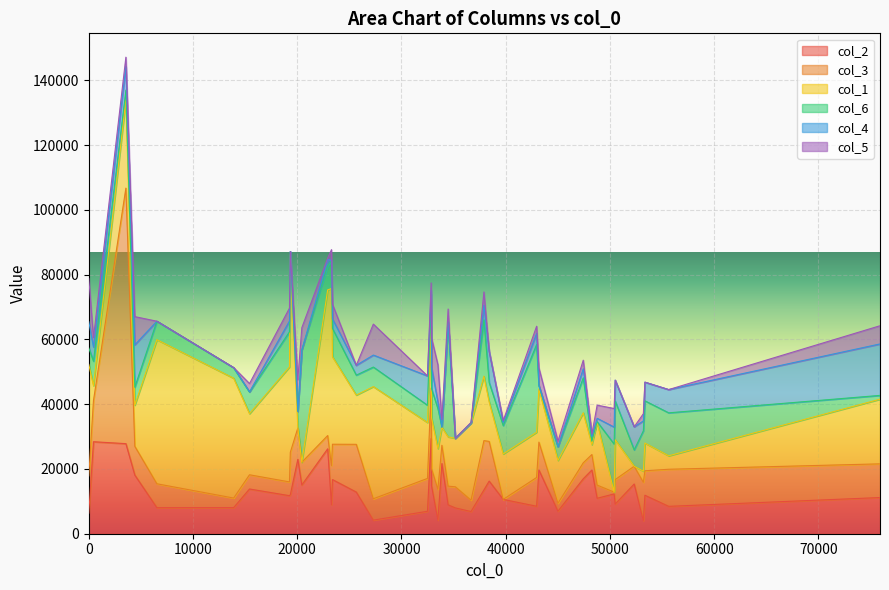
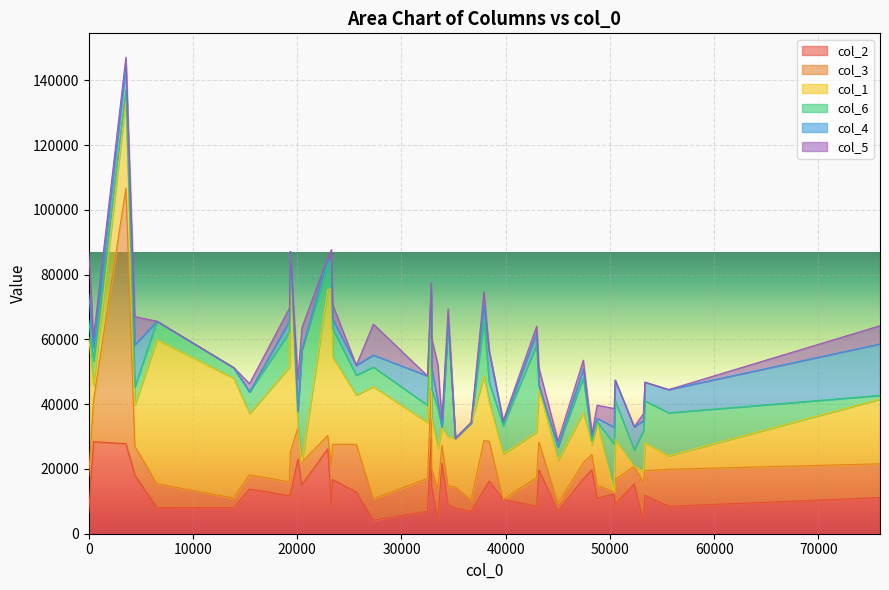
col_1, 0: 34000 -> 43000
